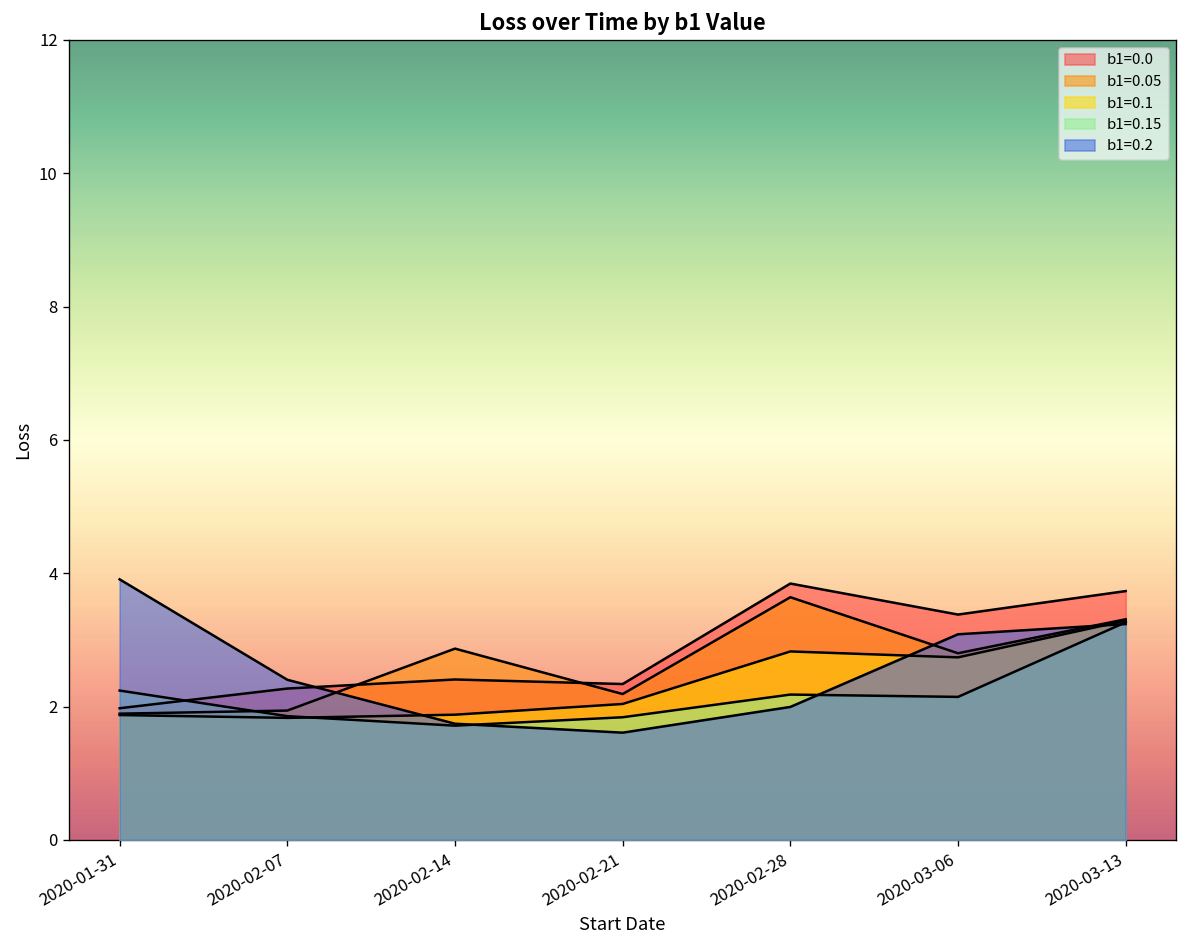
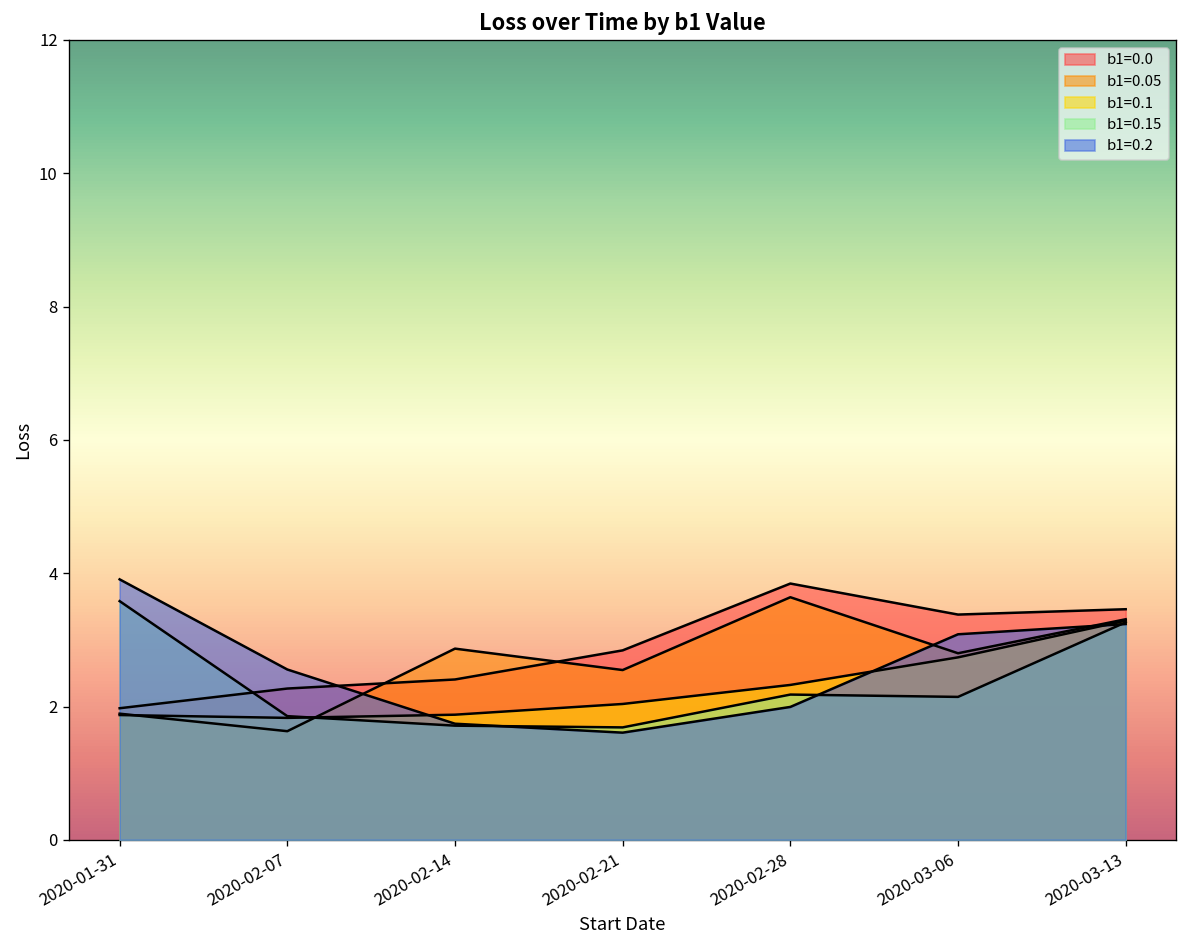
b1=0.15, 2020-01-31: 2.2 -> 3.6
b1=0.05, 2020-02-07: 1.9 -> 1.6
b1=0.2, 2020-02-07: 2.4 -> 2.6
b1=0.0, 2020-02-21: 2.3 -> 2.8
b1=0.05, 2020-02-21: 2.2 -> 2.5
b1=0.15, 2020-02-21: 1.8 -> 1.7
b1=0.1, 2020-02-28: 2.8 -> 2.3
b1=0.0, 2020-03-13: 3.7 -> 3.5
